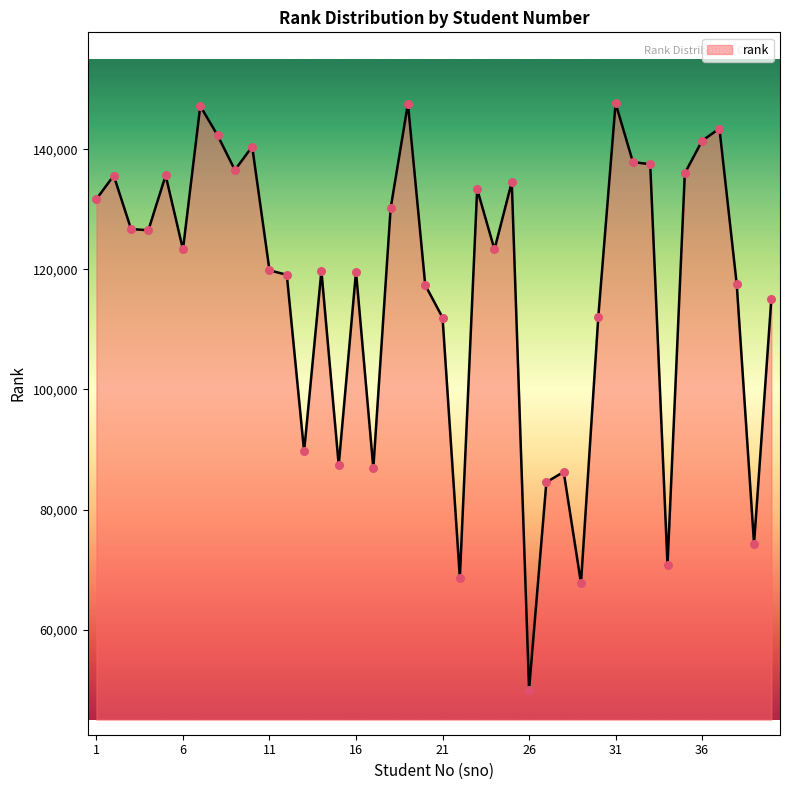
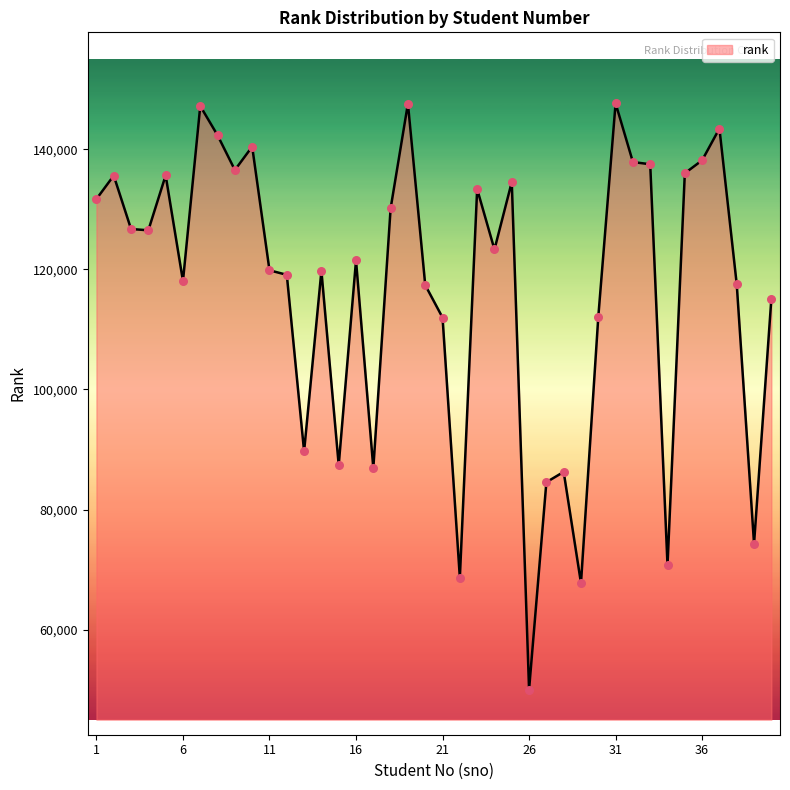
6: 123,000 -> 118,000
16: 120,000 -> 121,000
36: 141,000 -> 138,000
